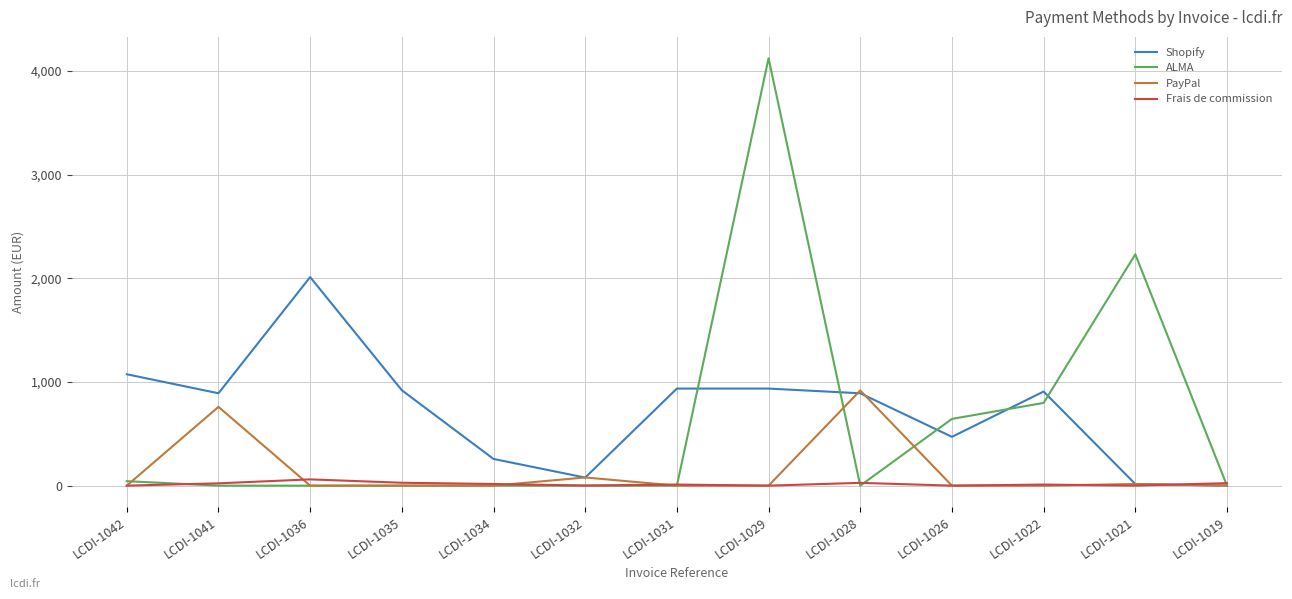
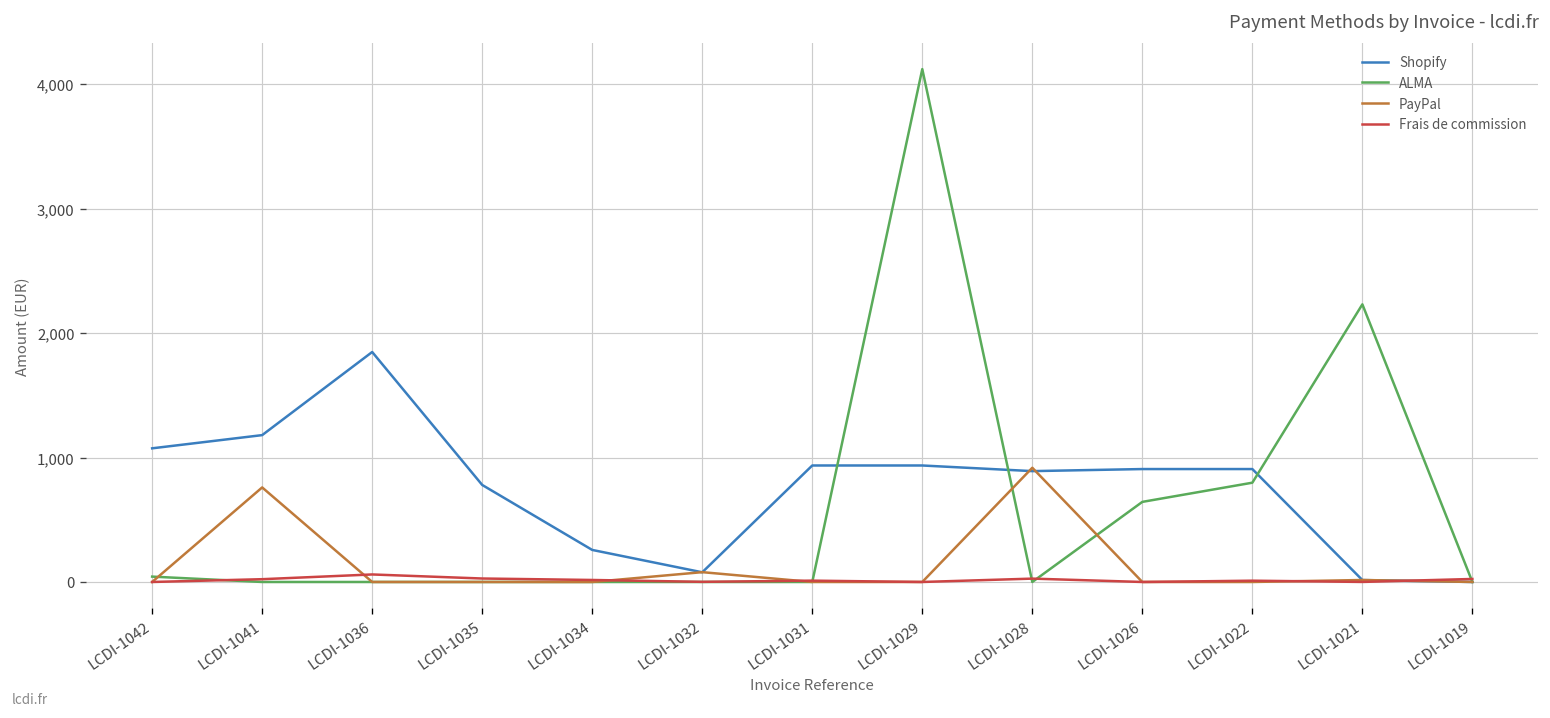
Shopify, LCDI-1041: 890 -> 1,180
Shopify, LCDI-1036: 2,010 -> 1,850
Shopify, LCDI-1035: 920 -> 780
Shopify, LCDI-1026: 470 -> 910
